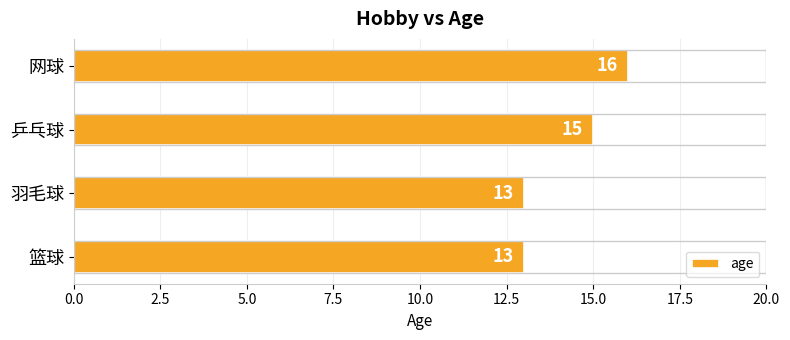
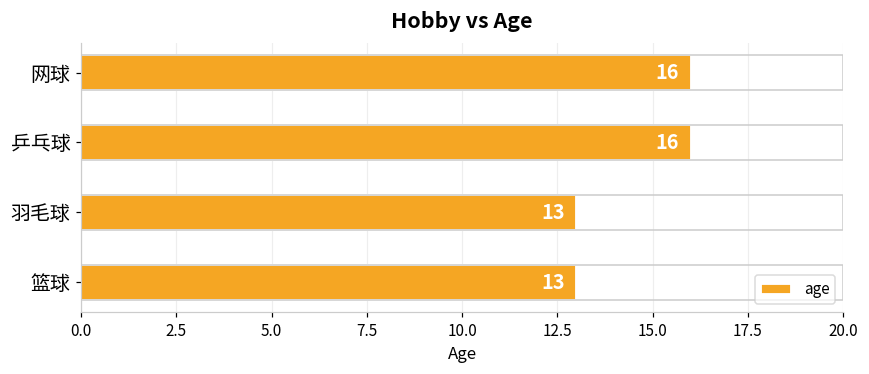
乒乓球: 15 -> 16
